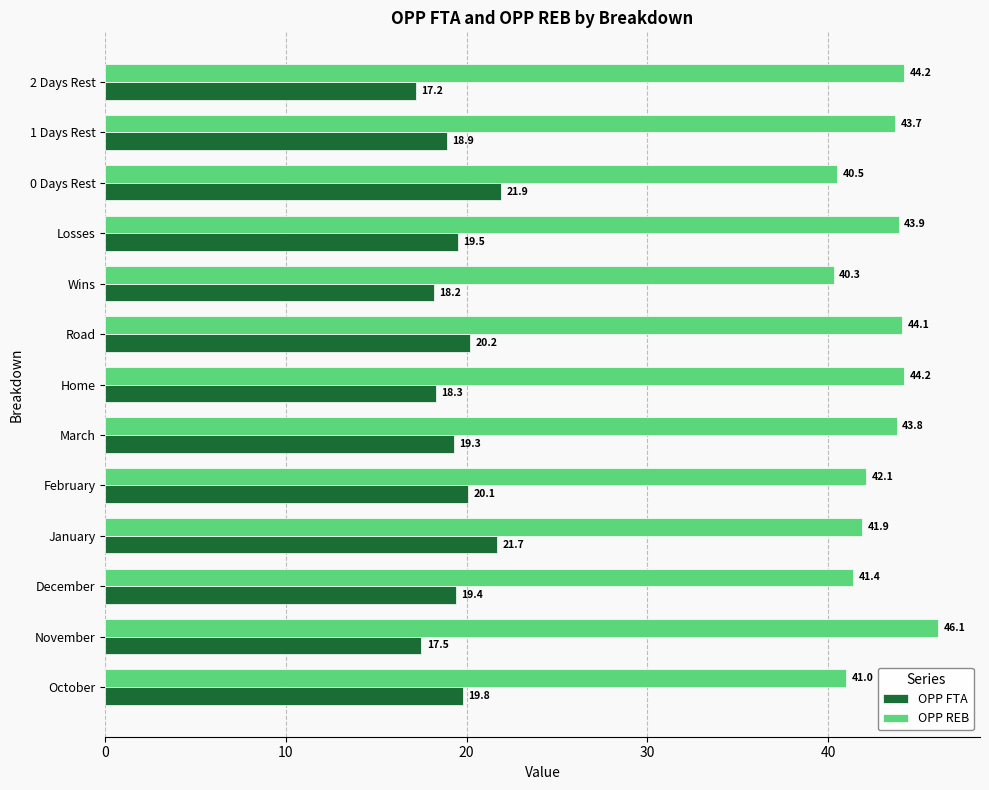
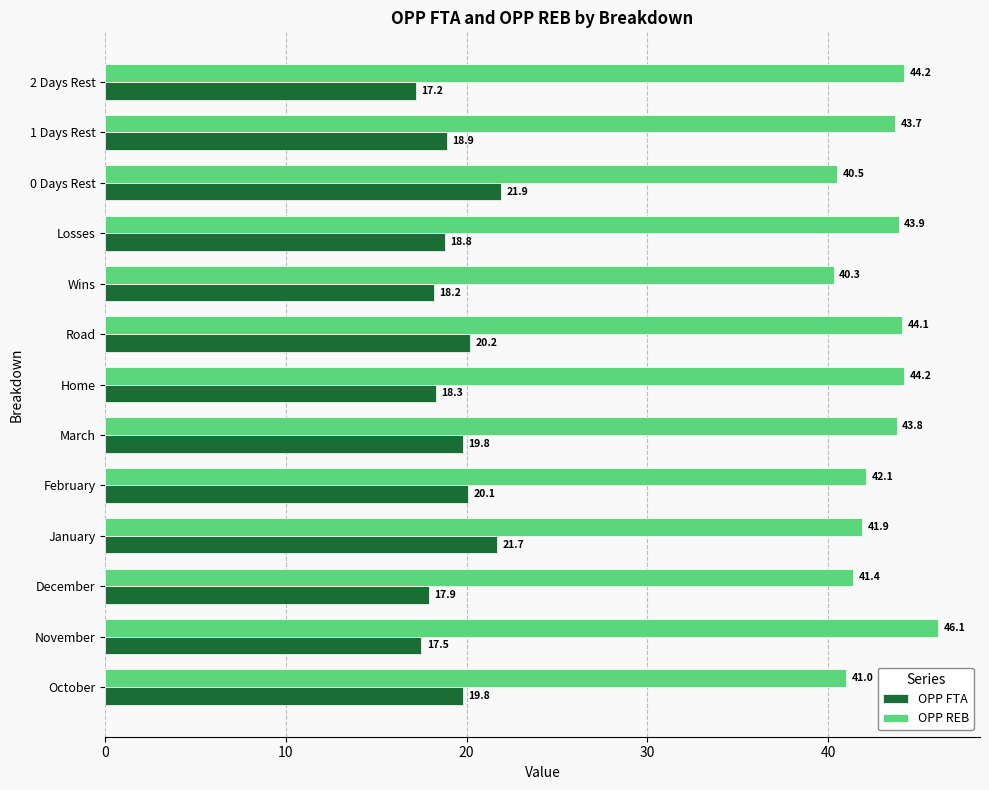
OPP FTA, Losses: 19.5 -> 18.8
OPP FTA, March: 19.3 -> 19.8
OPP FTA, December: 19.4 -> 17.9
